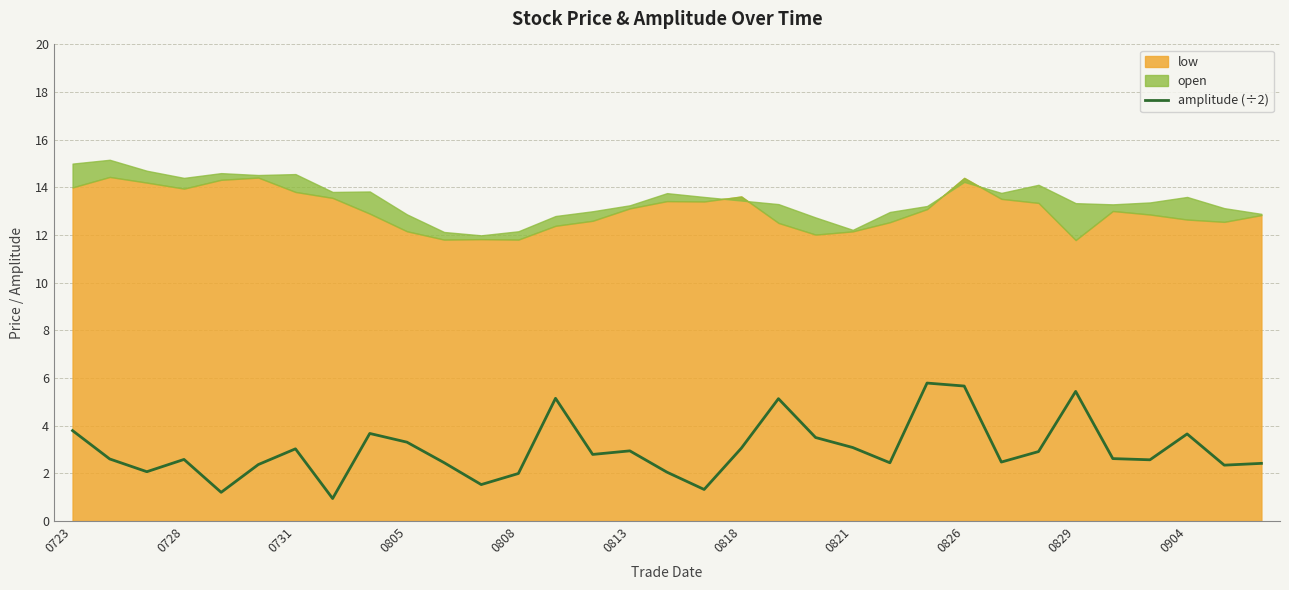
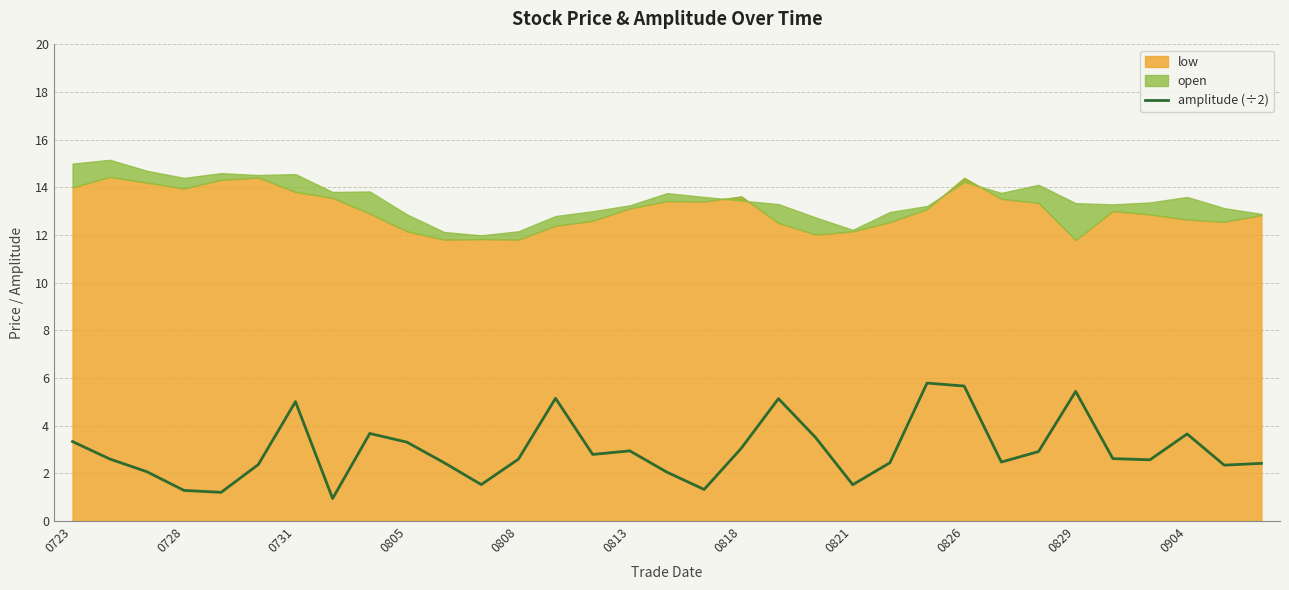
amplitude (÷2), 0723: 3.8 -> 3.3
amplitude (÷2), 0728: 2.6 -> 1.3
amplitude (÷2), 0731: 3.0 -> 5.0
amplitude (÷2), 0808: 2.0 -> 2.6
amplitude (÷2), 0821: 3.1 -> 1.5
